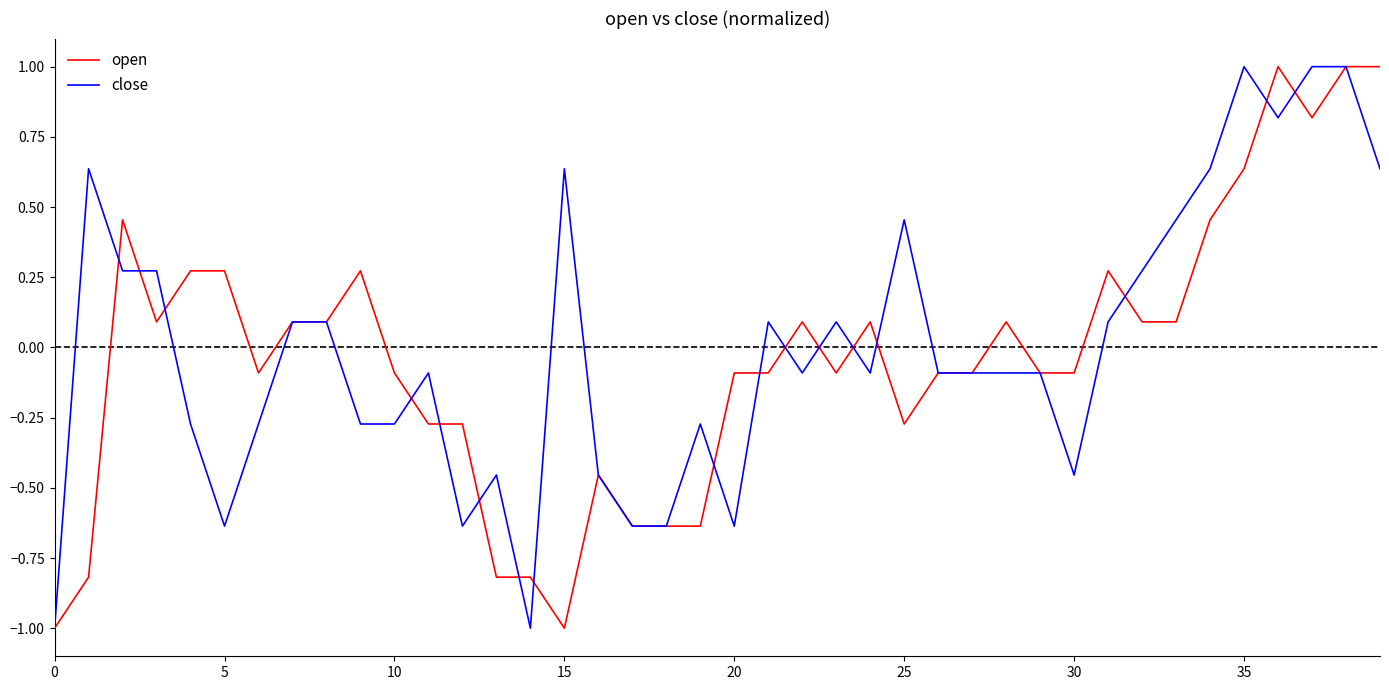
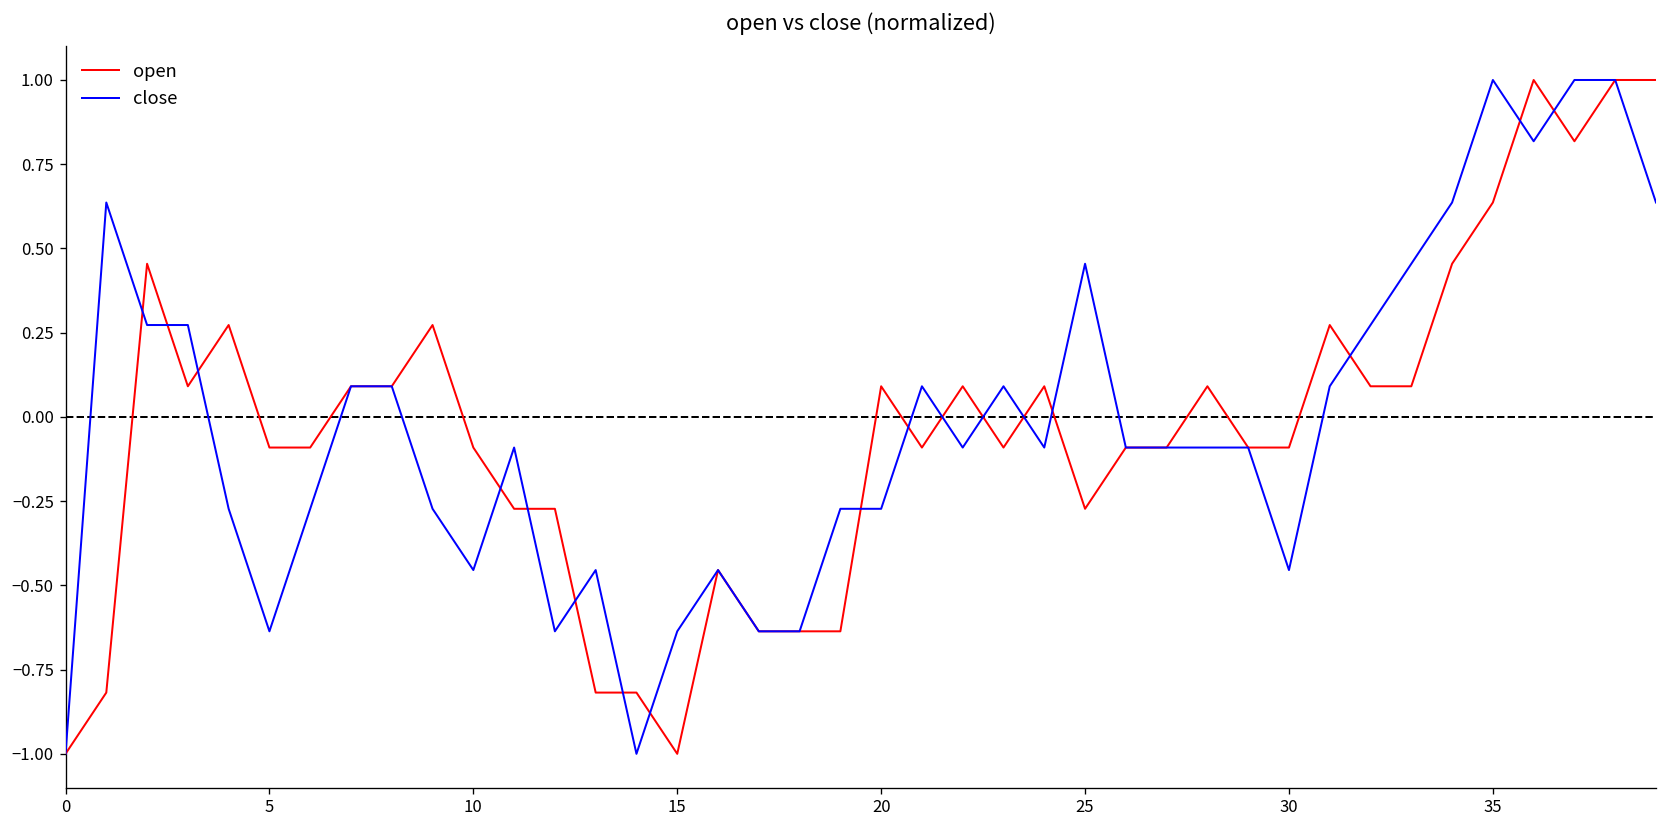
open, 5: 0.27 -> -0.09
close, 10: -0.27 -> -0.45
close, 15: 0.64 -> -0.64
open, 20: -0.09 -> 0.09
close, 20: -0.64 -> -0.27
